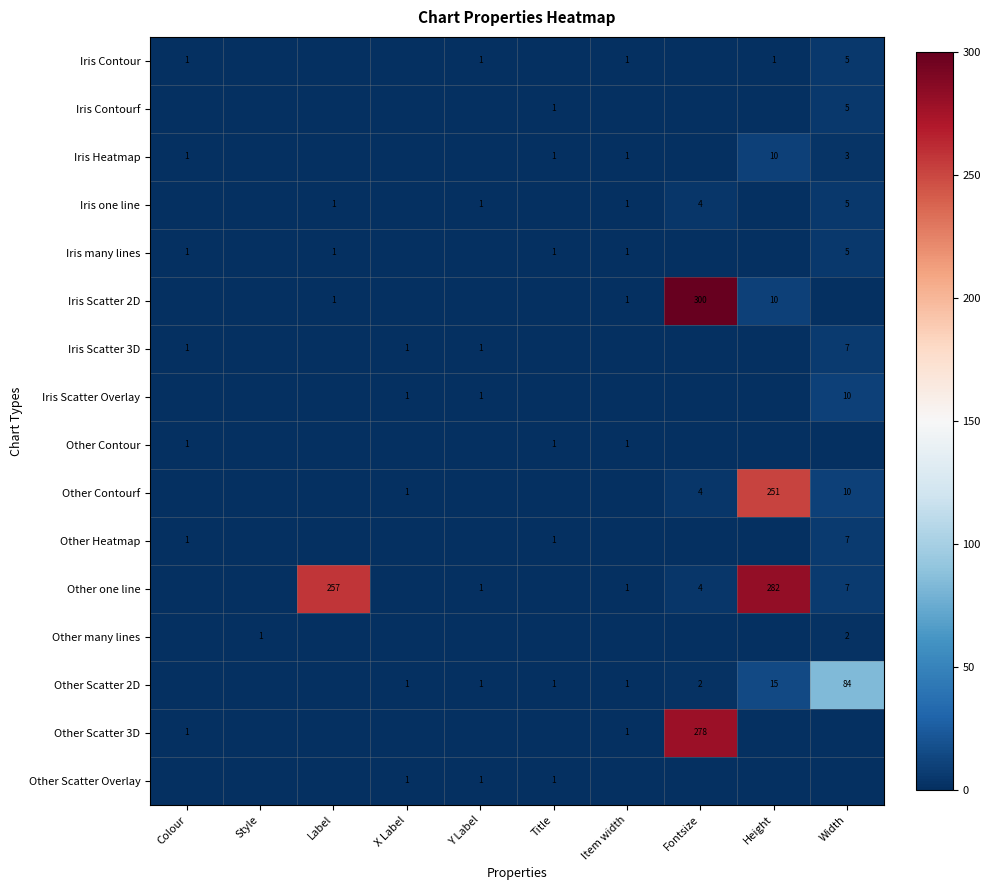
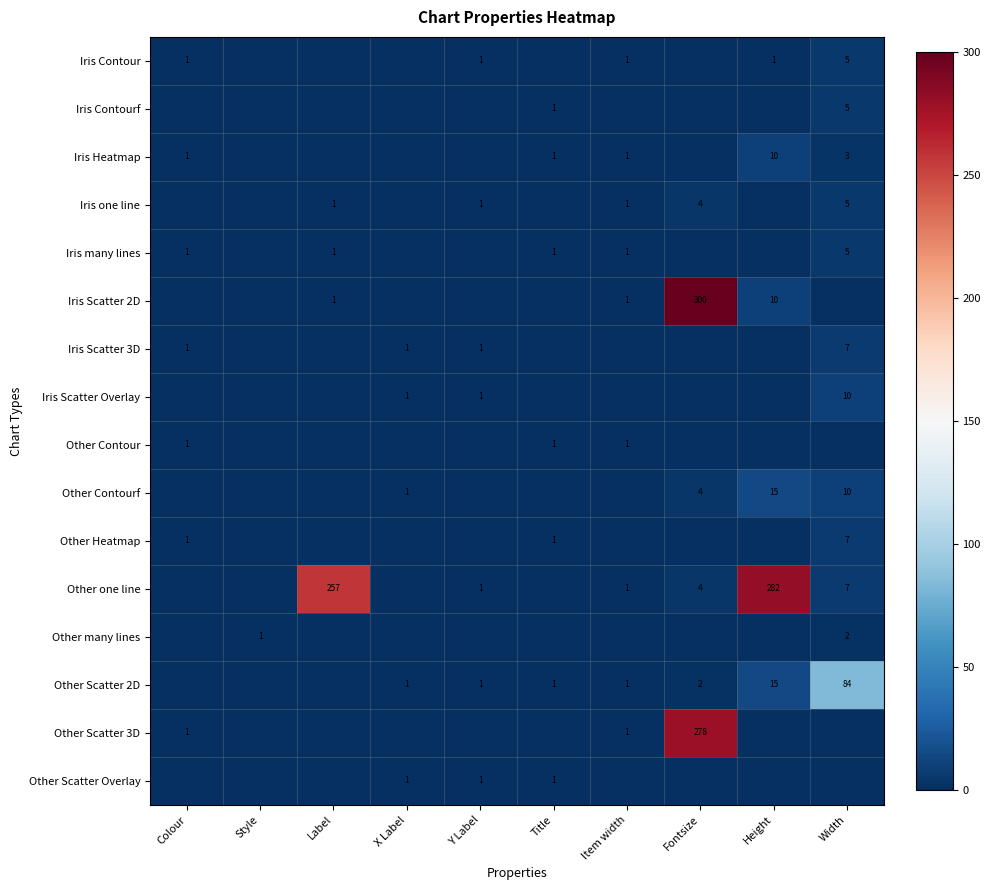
Other Contourf, Height: 251 -> 15
